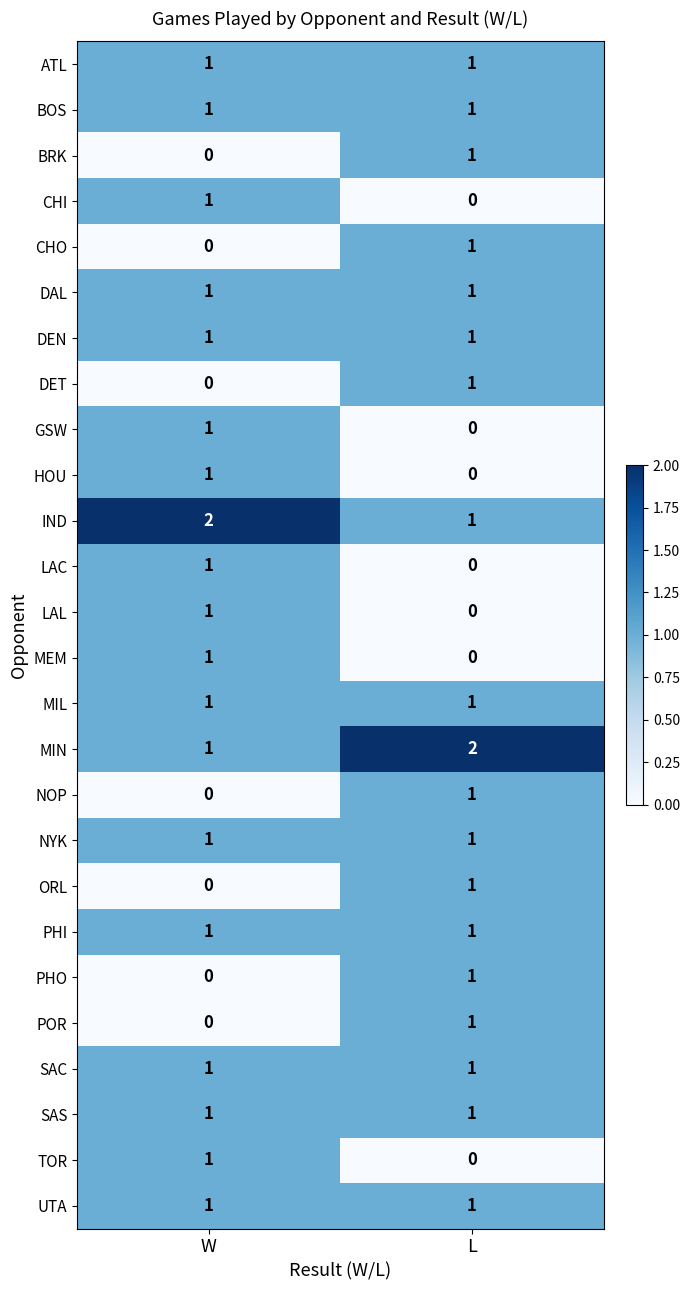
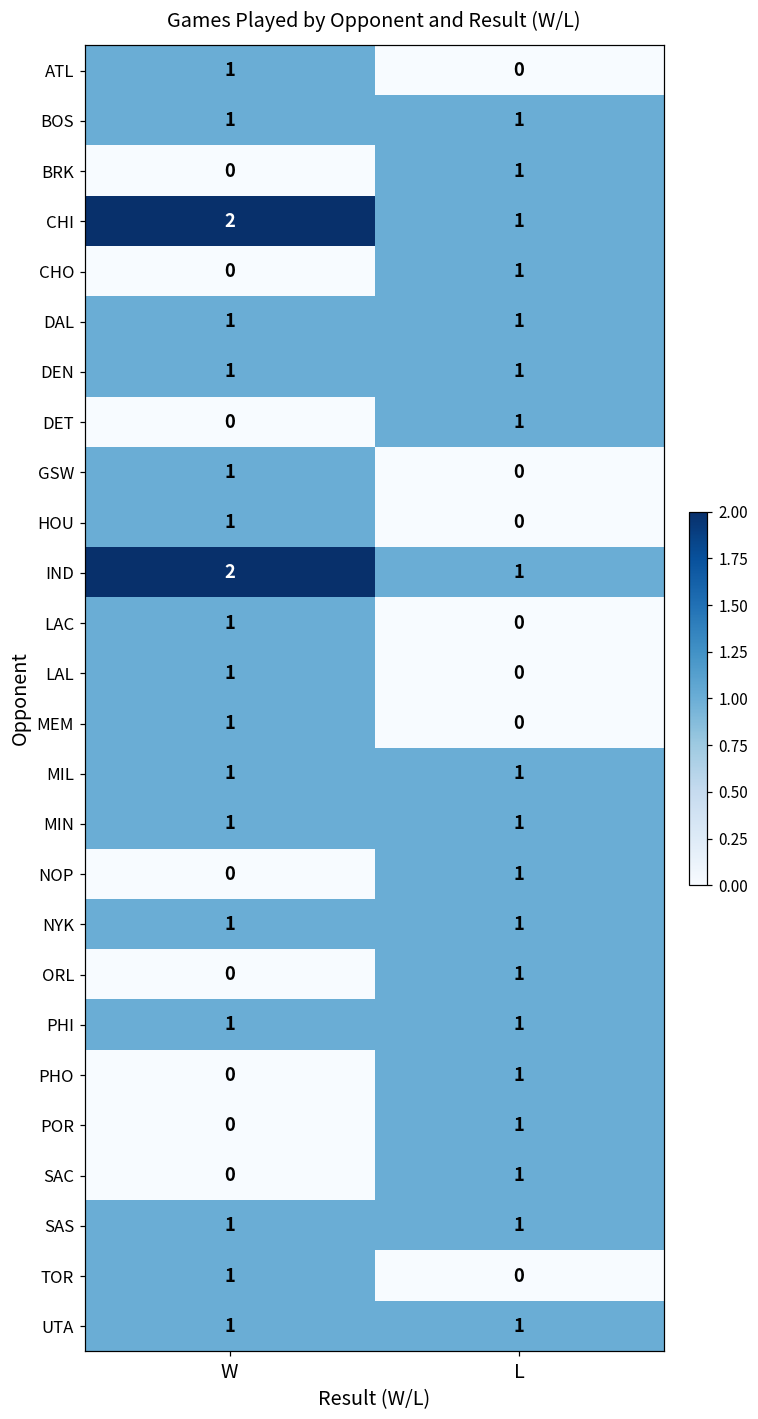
ATL, L: 1 -> 0
CHI, W: 1 -> 2
CHI, L: 0 -> 1
MIN, L: 2 -> 1
SAC, W: 1 -> 0
